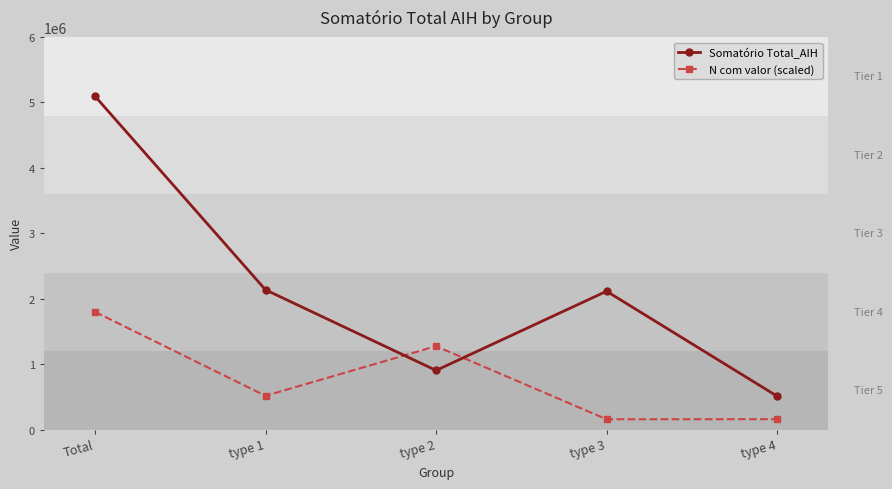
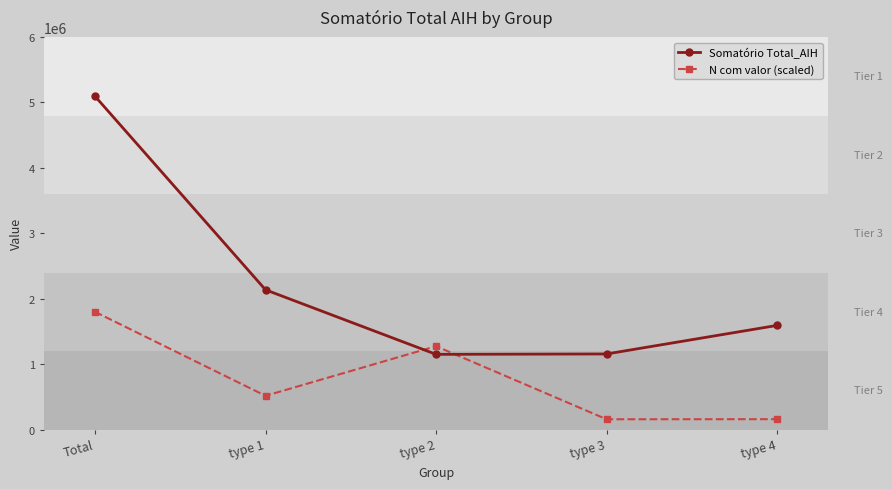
Somatório Total_AIH, type 2: 900000 -> 1200000
Somatório Total_AIH, type 3: 2100000 -> 1200000
Somatório Total_AIH, type 4: 500000 -> 1600000
